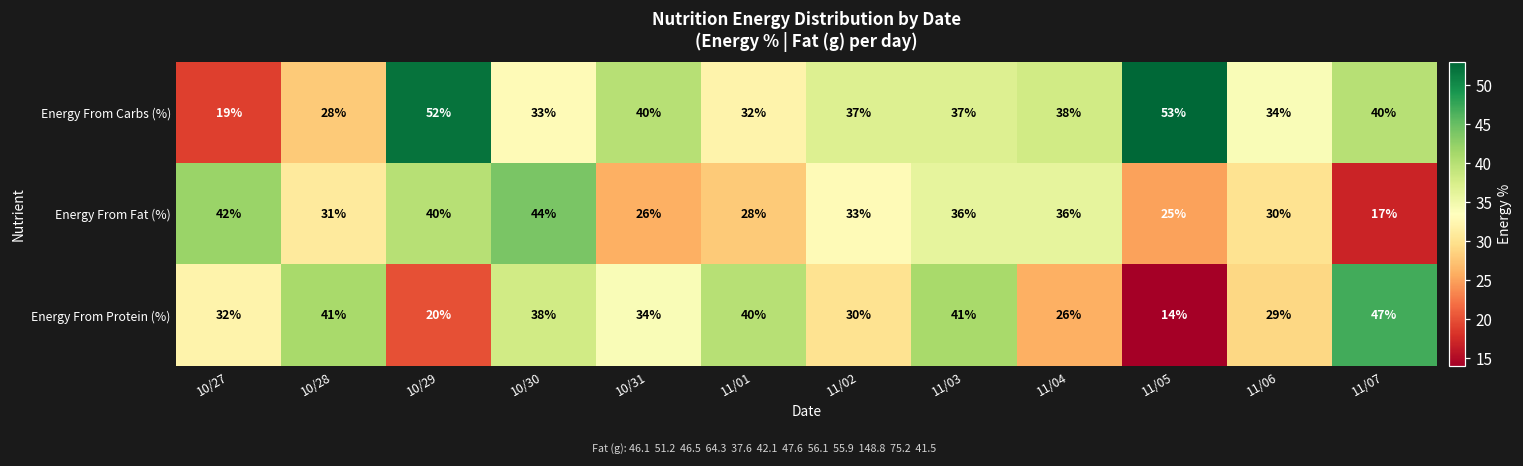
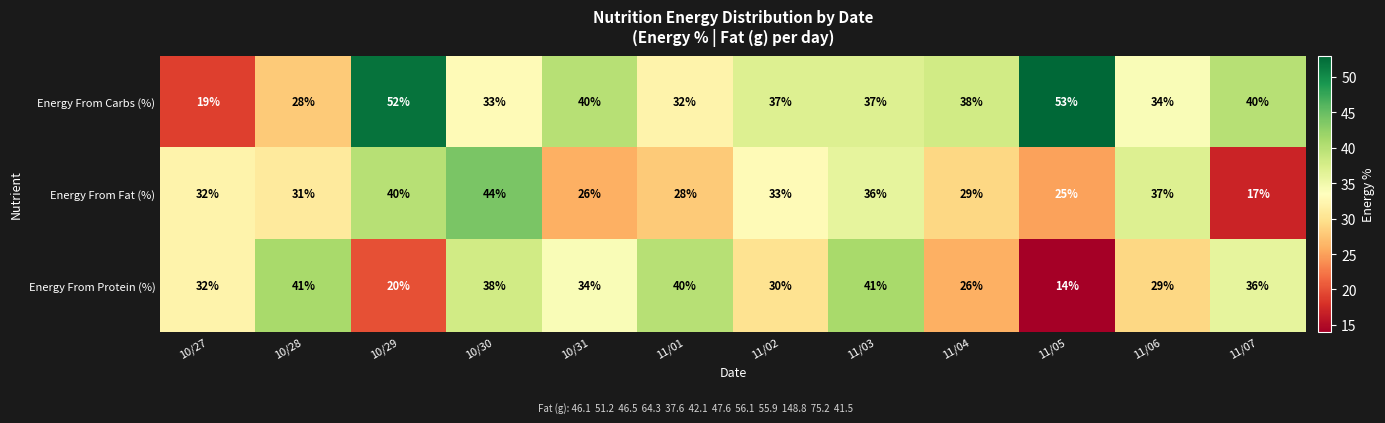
Energy From Fat (%), 10/27: 42% -> 32%
Energy From Fat (%), 11/04: 36% -> 29%
Energy From Fat (%), 11/06: 30% -> 37%
Energy From Protein (%), 11/07: 47% -> 36%
